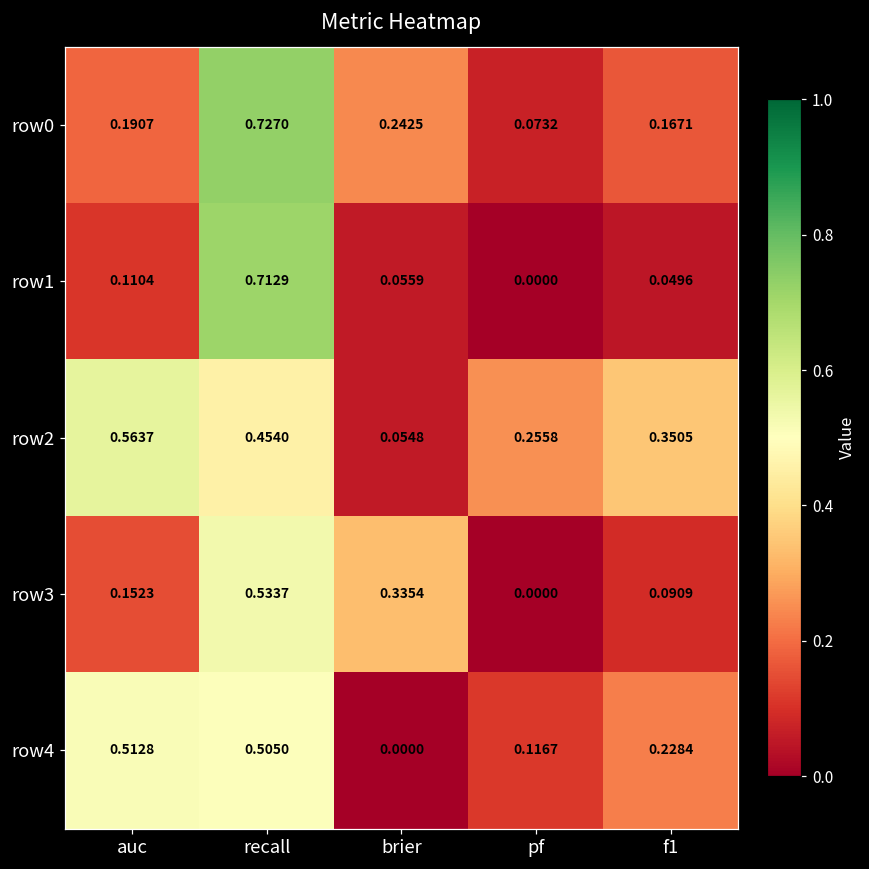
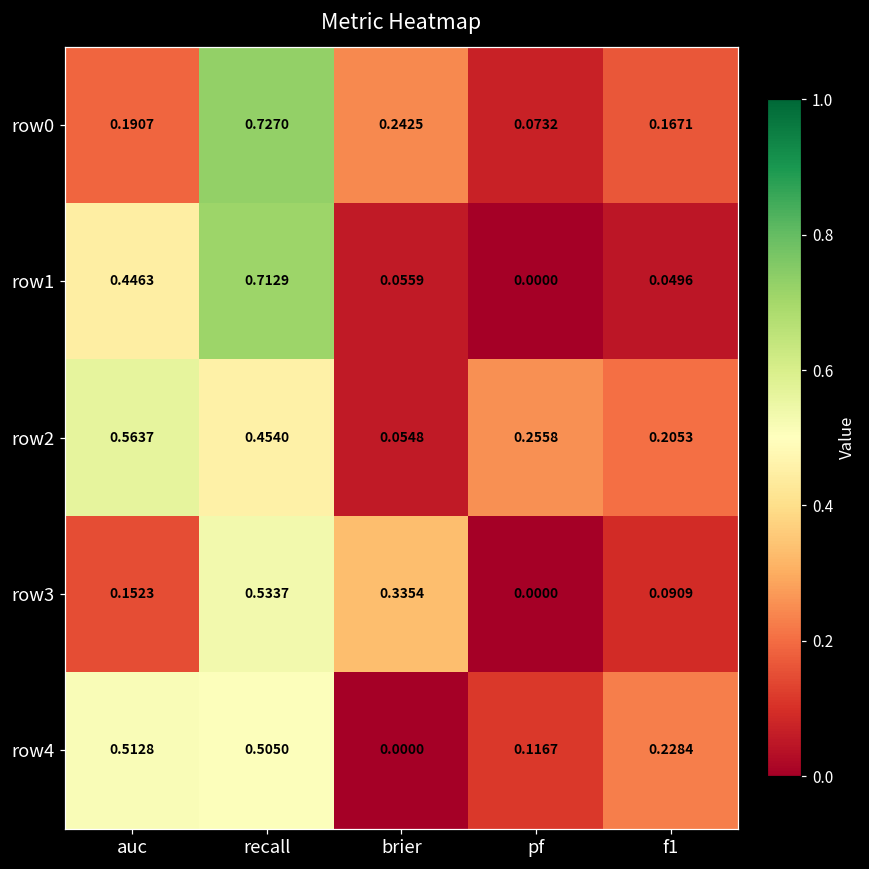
row1, auc: 0.1104 -> 0.4463
row2, f1: 0.3505 -> 0.2053
